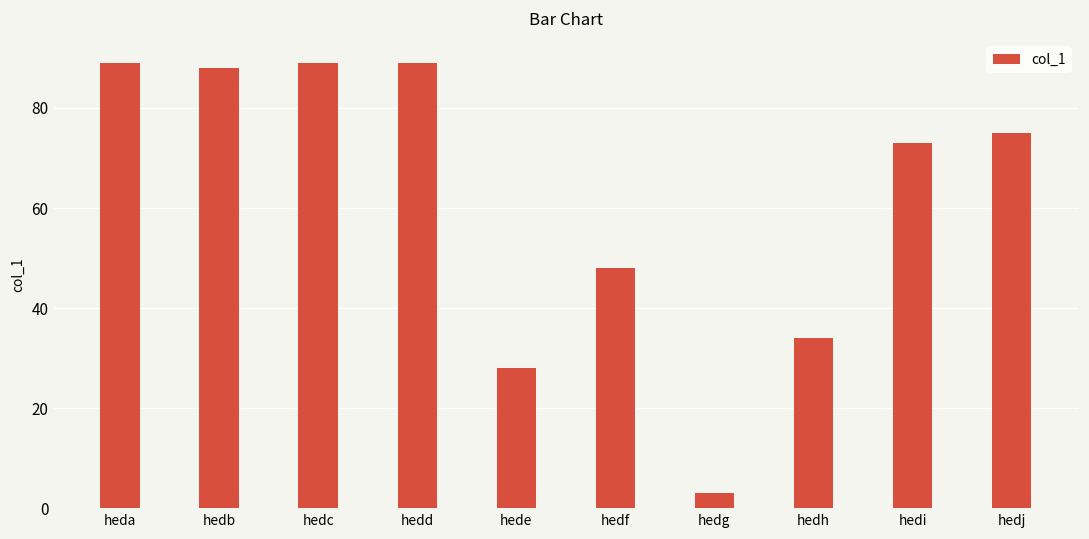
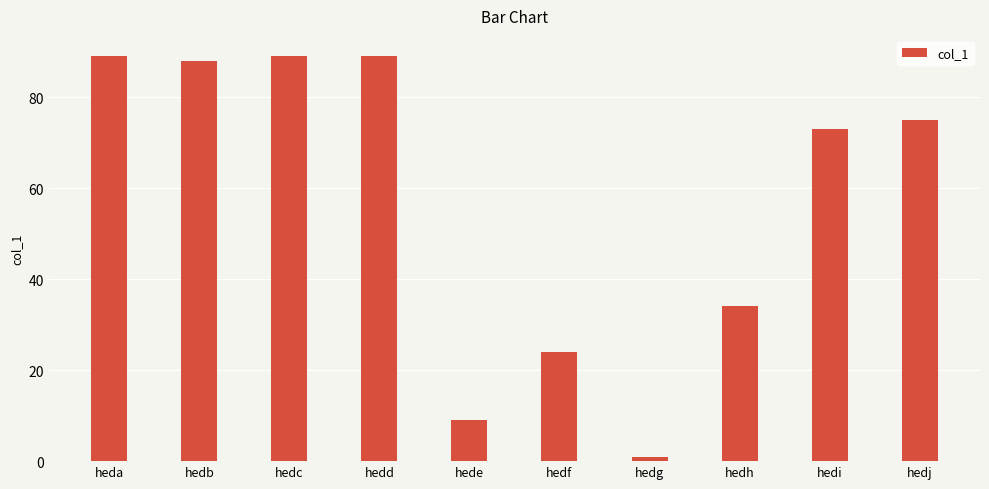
hede: 28 -> 9
hedf: 48 -> 24
hedg: 3 -> 1
